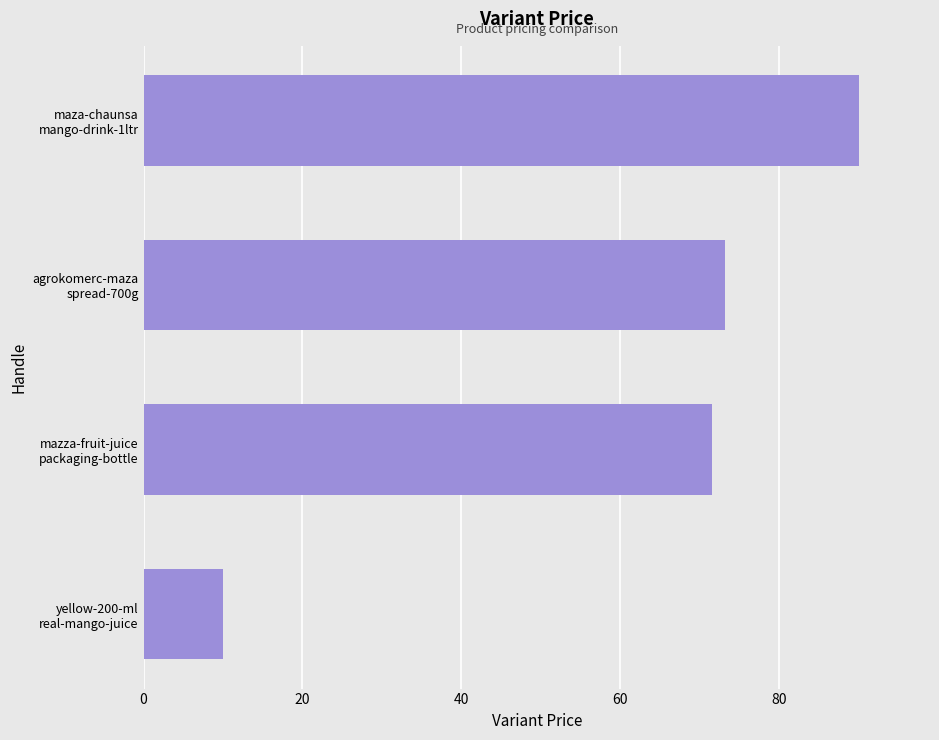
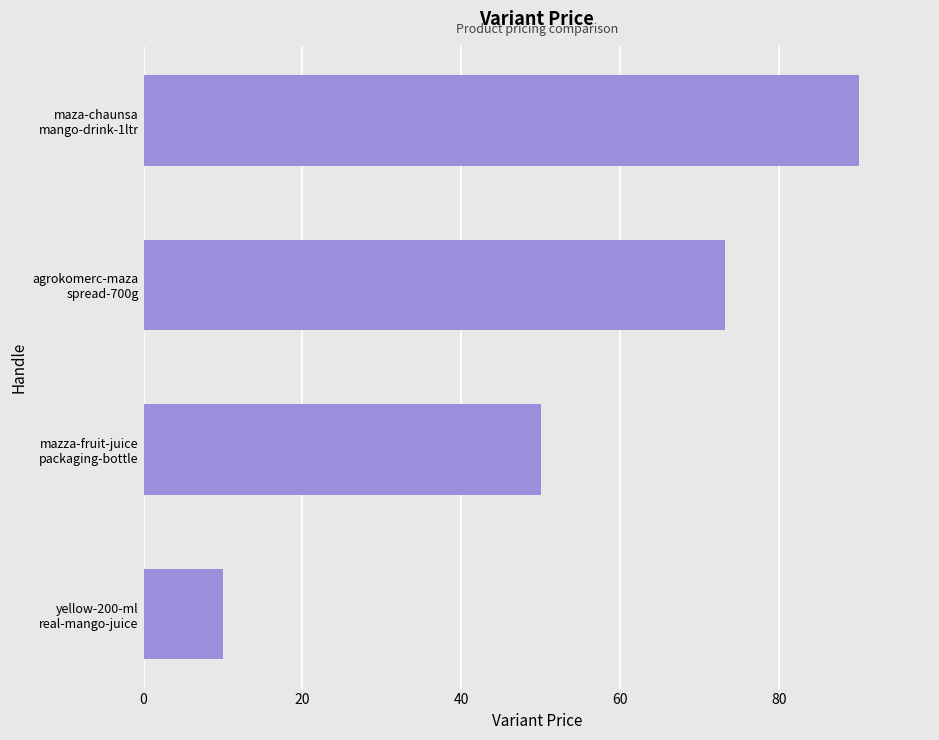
mazza-fruit-juice packaging-bottle: 72 -> 50
